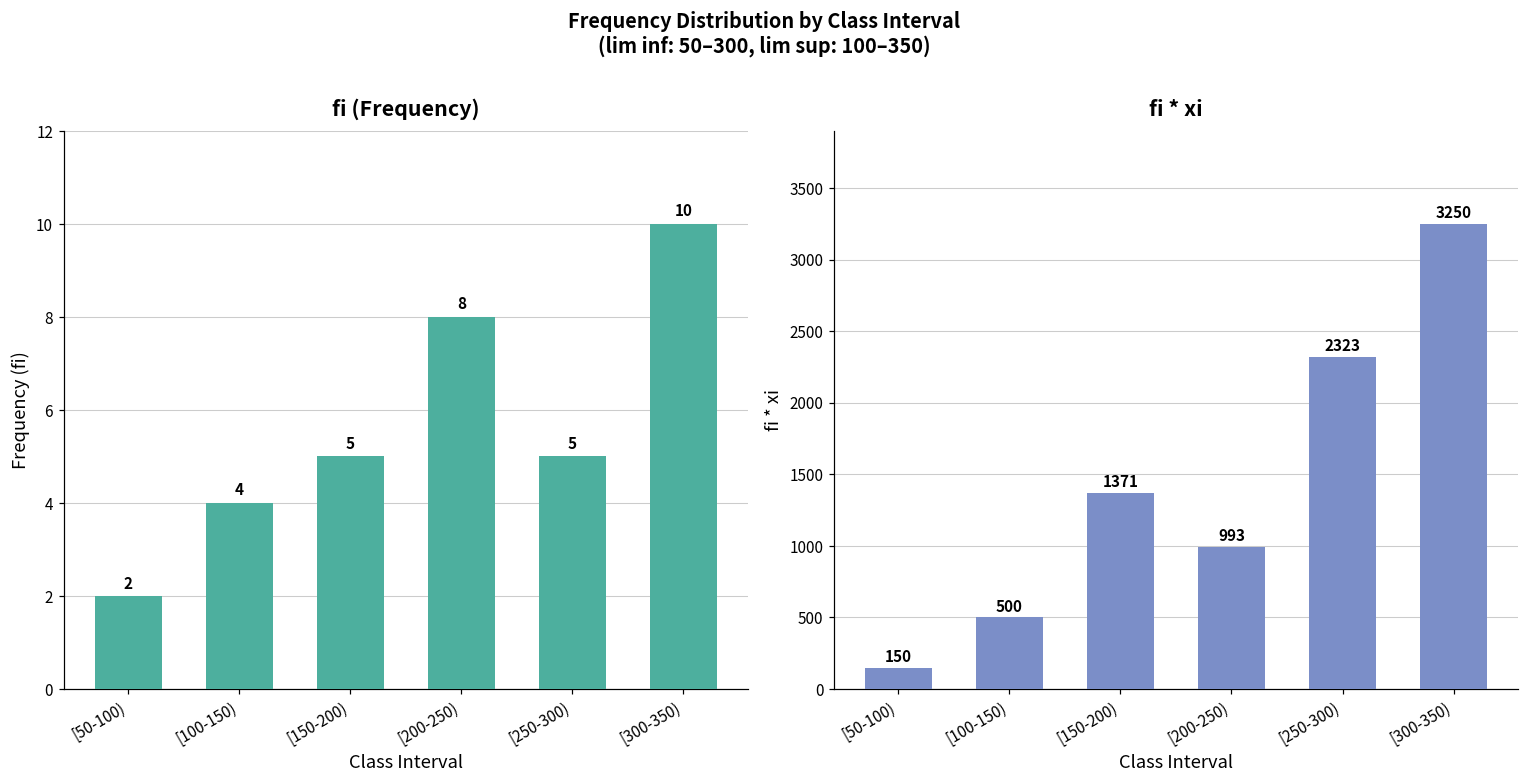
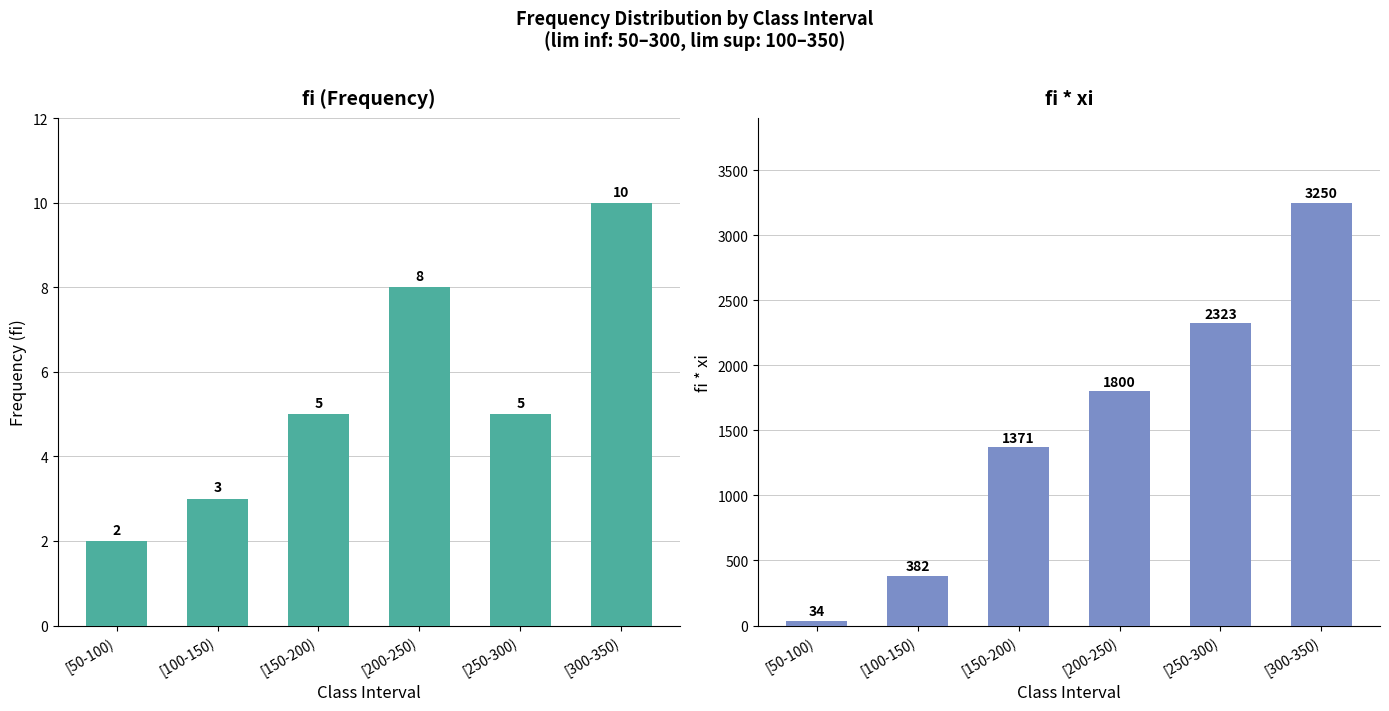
fi (Frequency), [100-150): 4 -> 3
fi * xi, [50-100): 150 -> 34
fi * xi, [100-150): 500 -> 382
fi * xi, [200-250): 993 -> 1800
